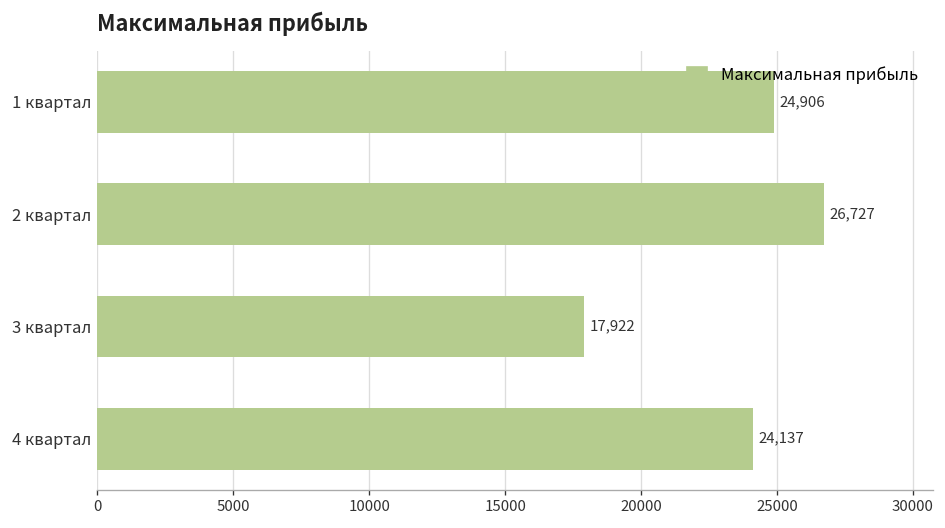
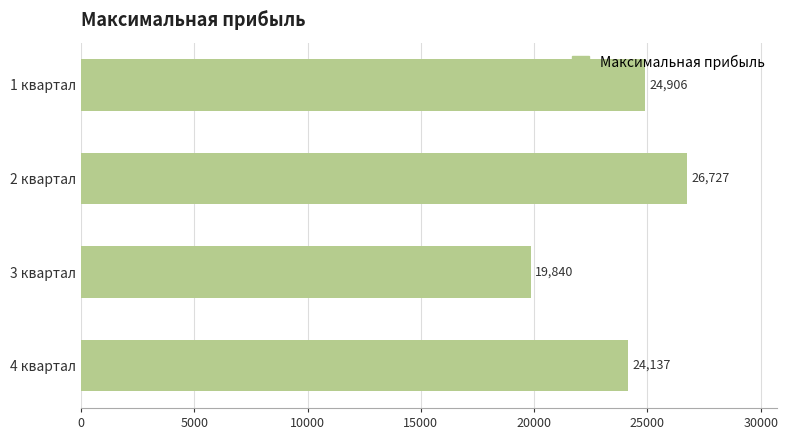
3 квартал: 17,922 -> 19,840
